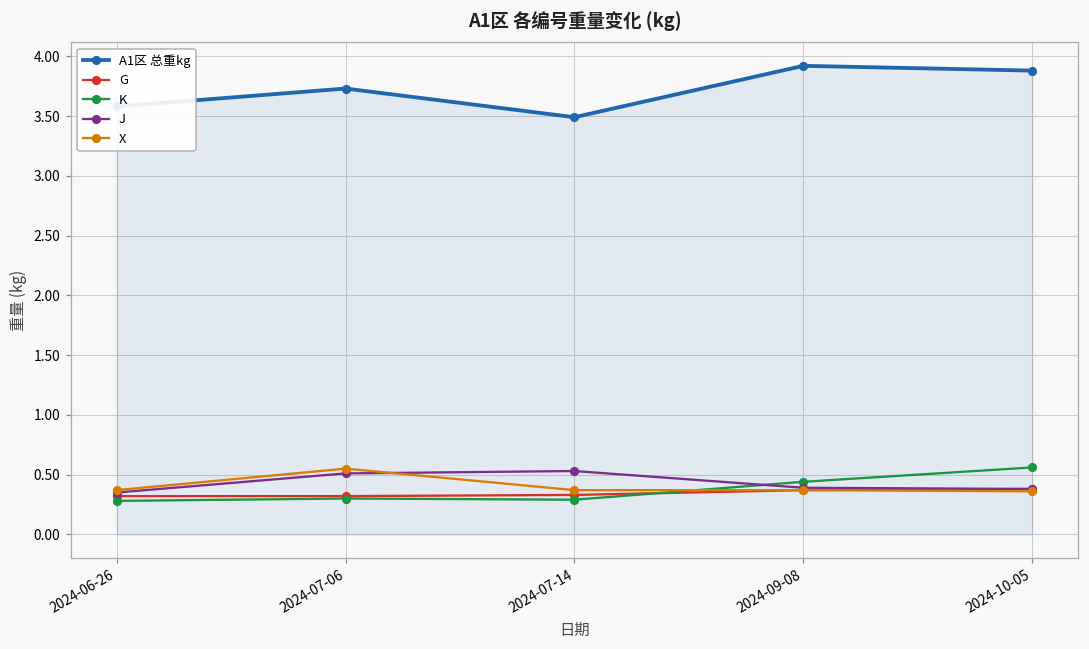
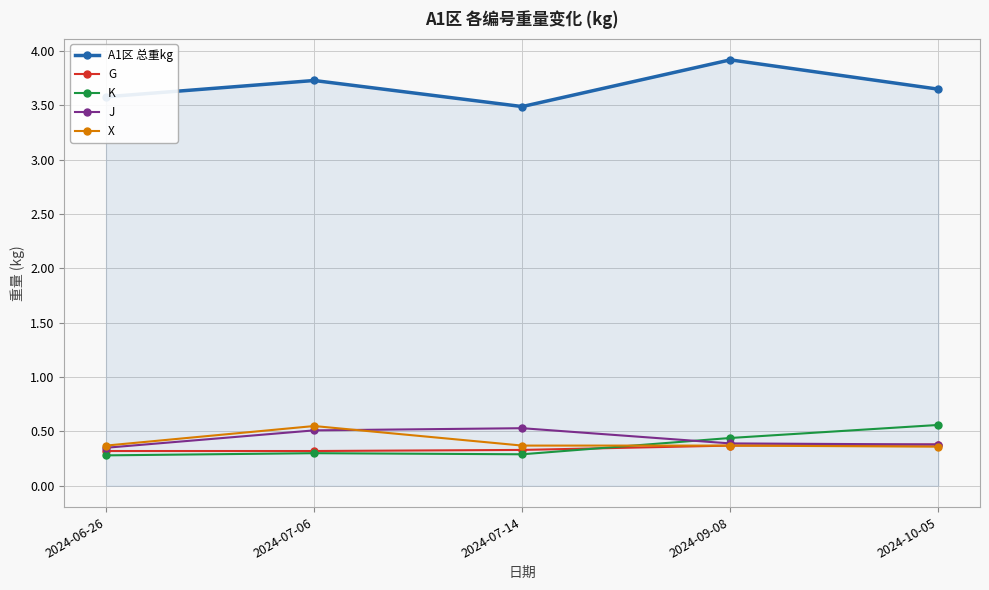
A1区 总重kg, 2024-10-05: 3.88 -> 3.65
